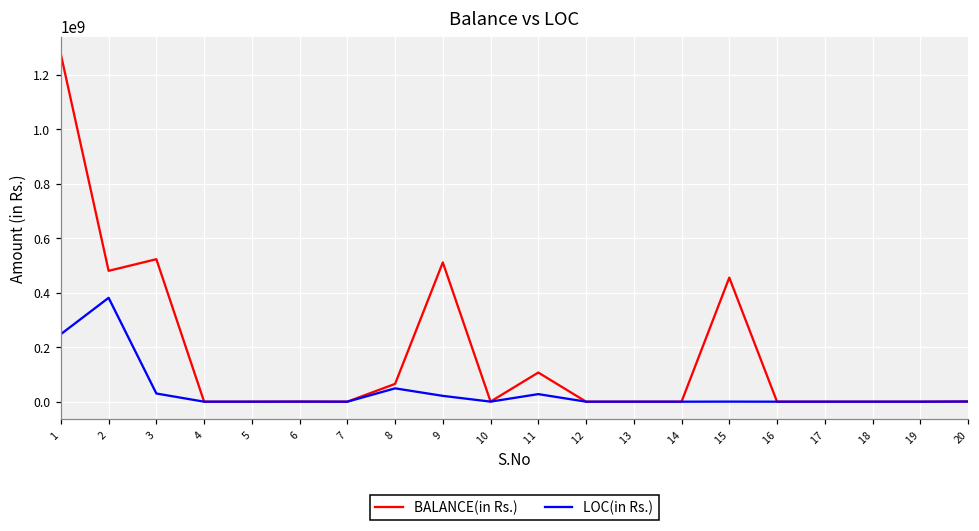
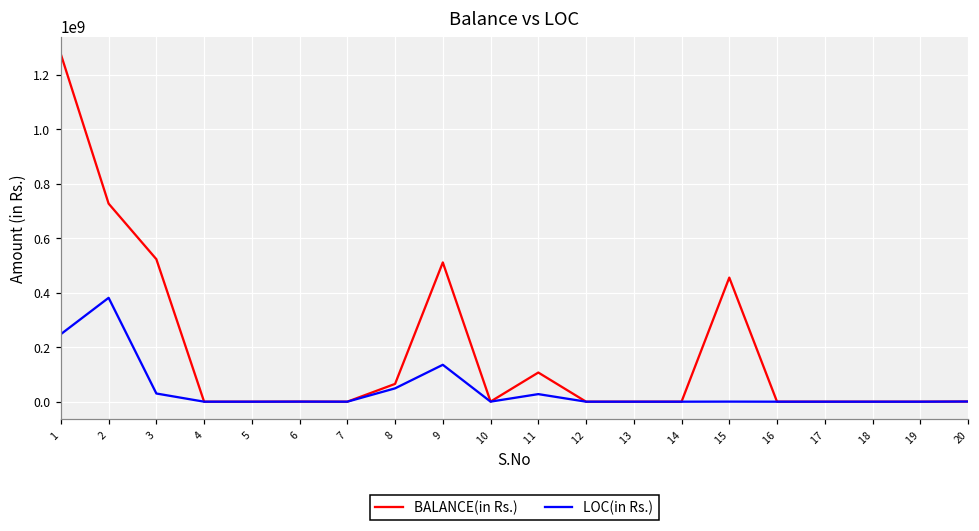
BALANCE(in Rs.), 2: 480000000 -> 730000000
LOC(in Rs.), 9: 20000000 -> 140000000
